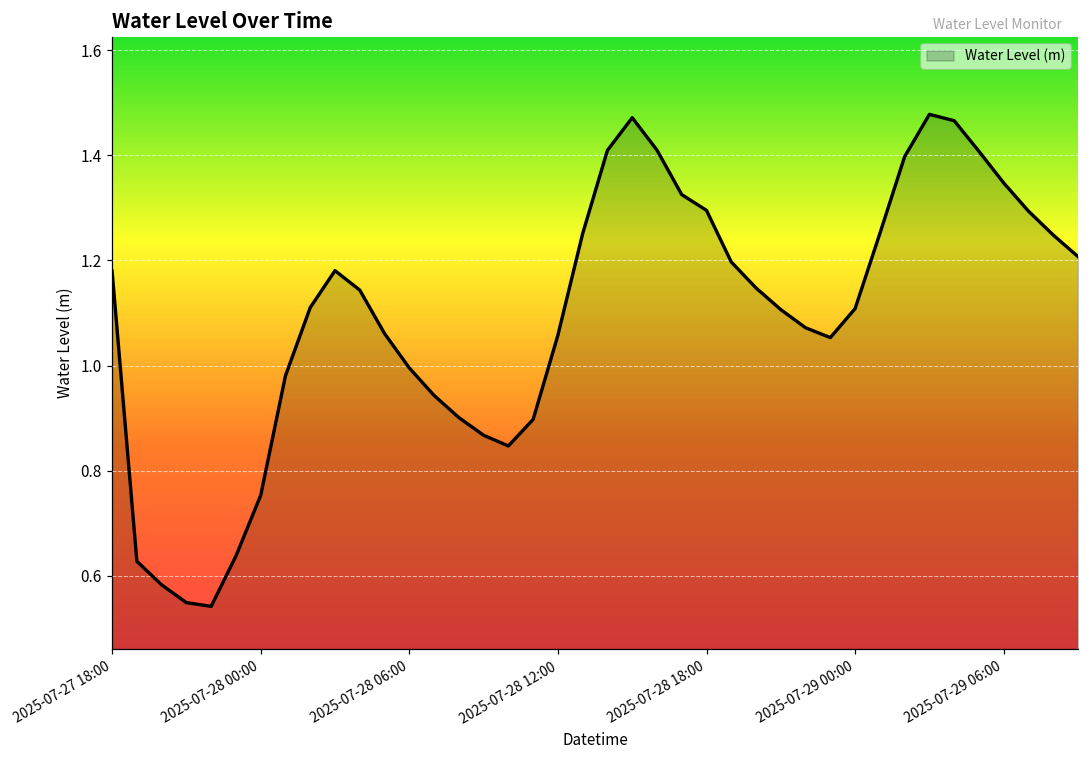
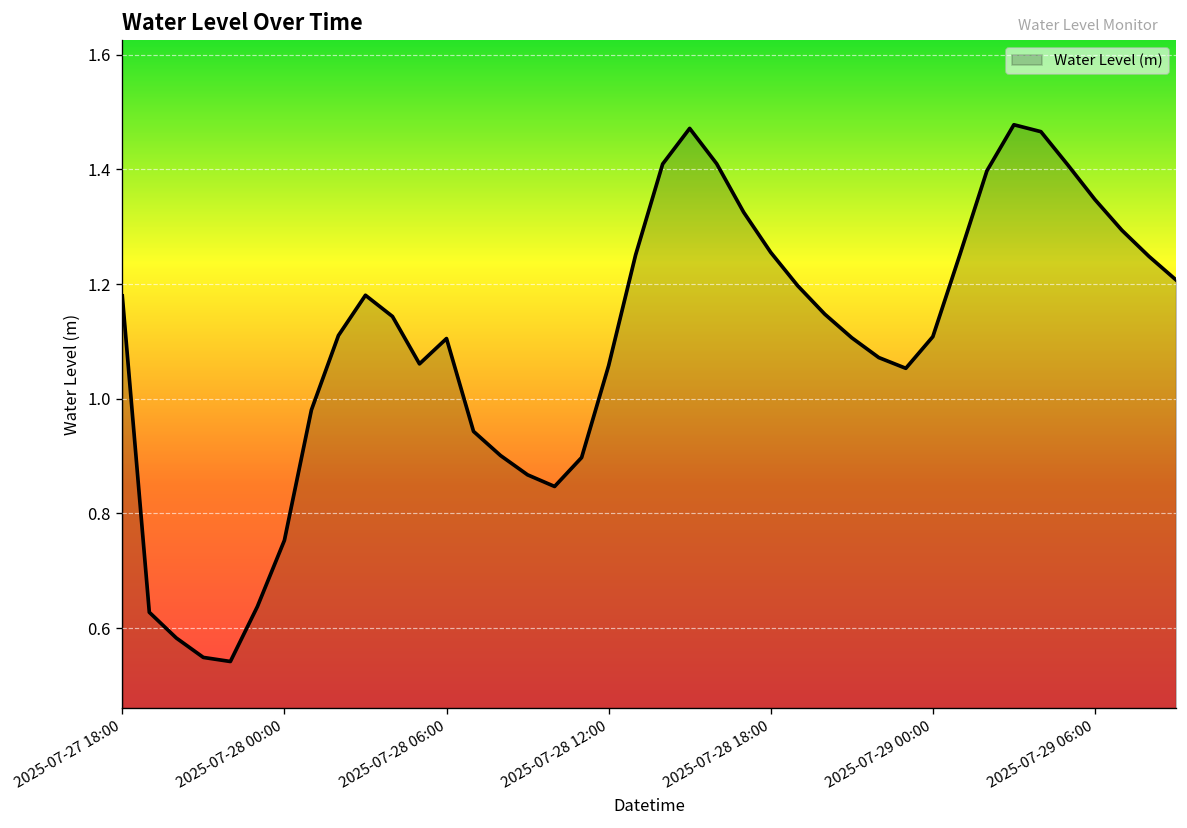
2025-07-28 06:00: 1.00 -> 1.11
2025-07-28 18:00: 1.30 -> 1.26
